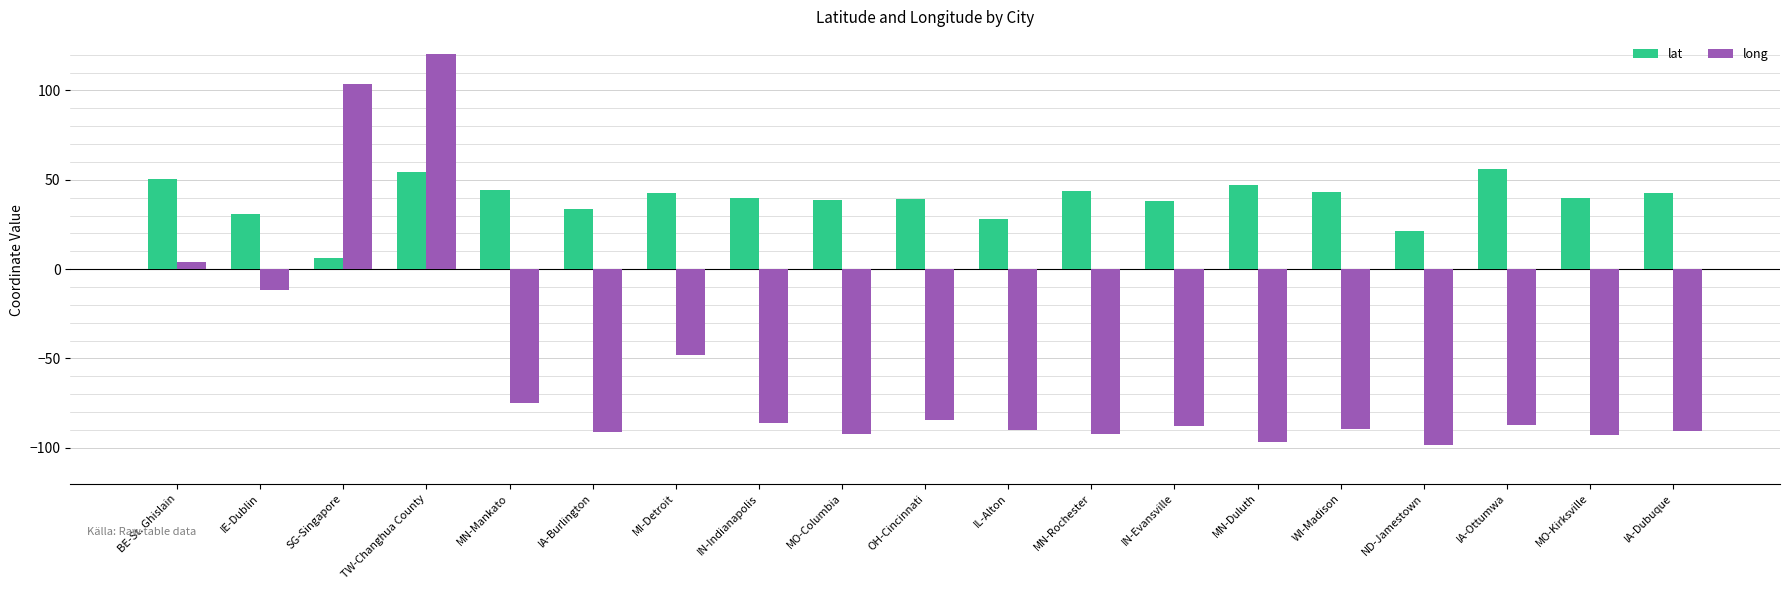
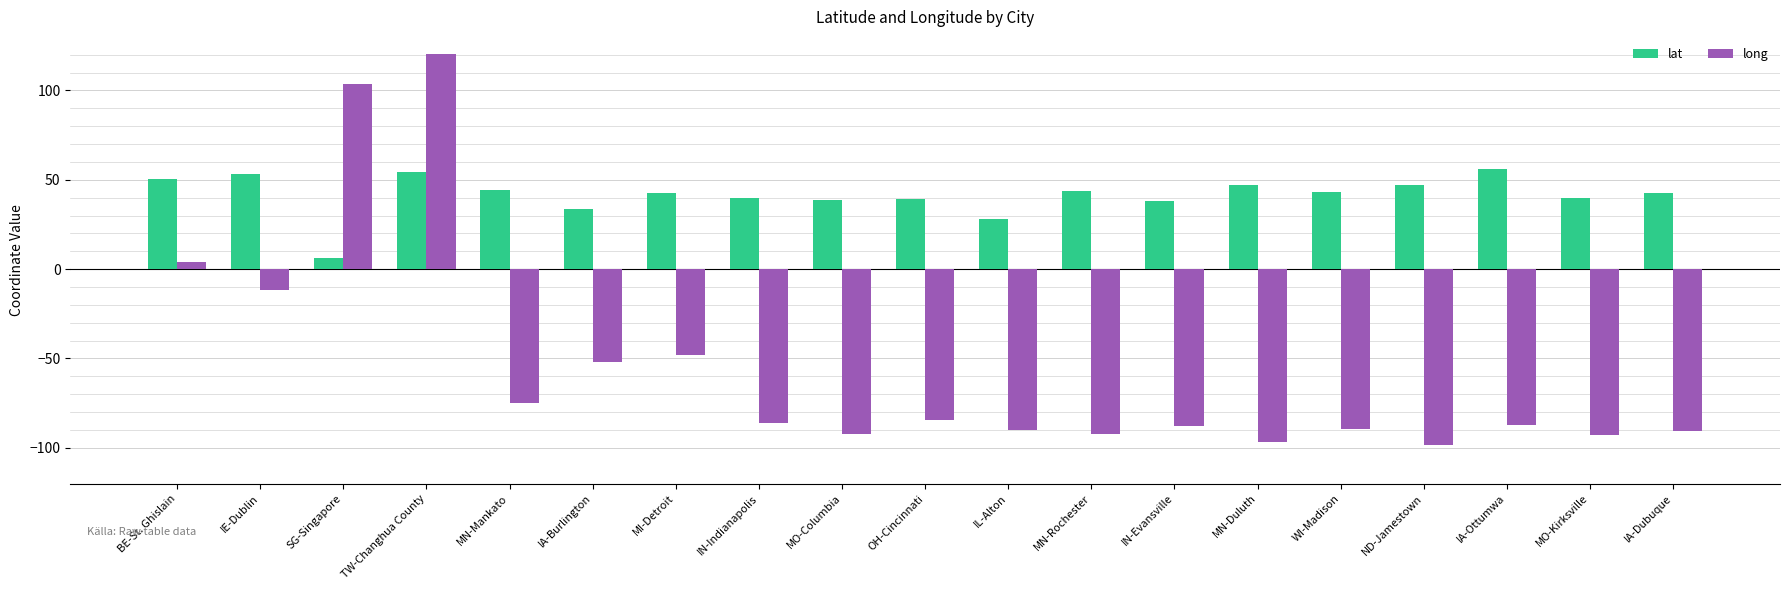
lat, IE-Dublin: 31 -> 53
long, IA-Burlington: -91 -> -52
lat, ND-Jamestown: 21 -> 47
